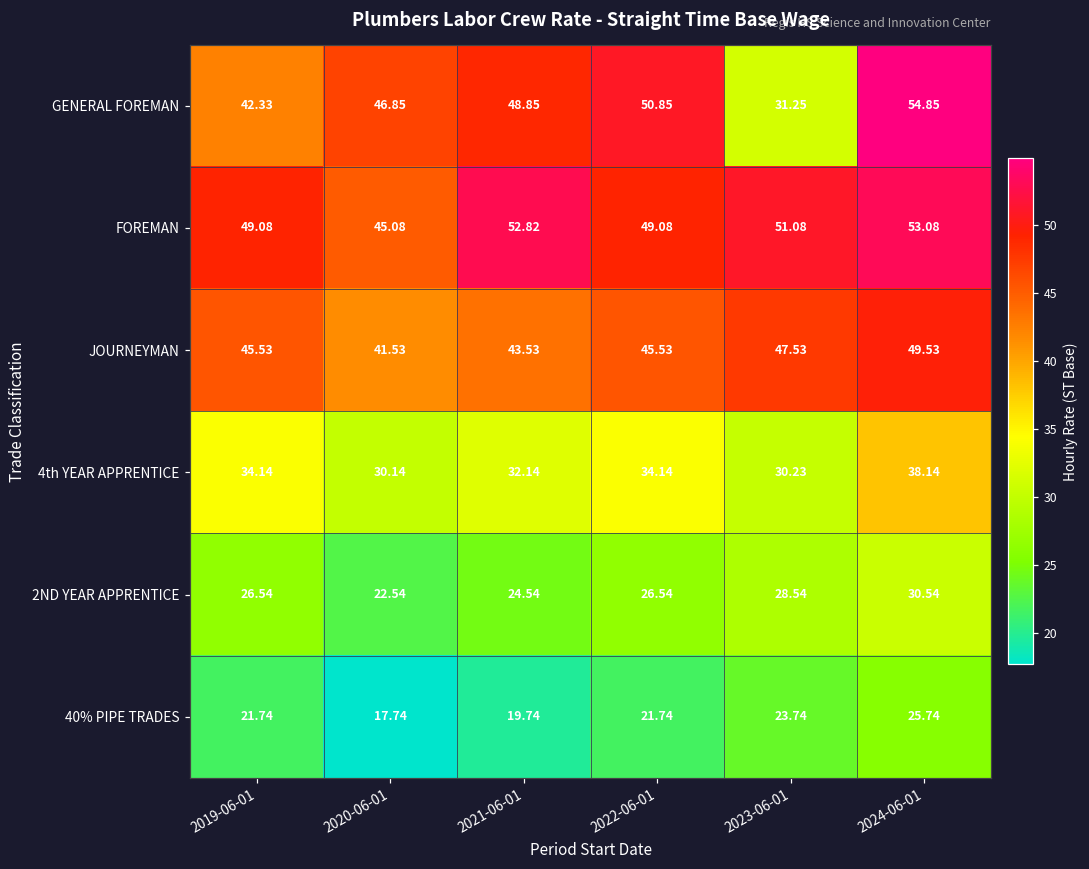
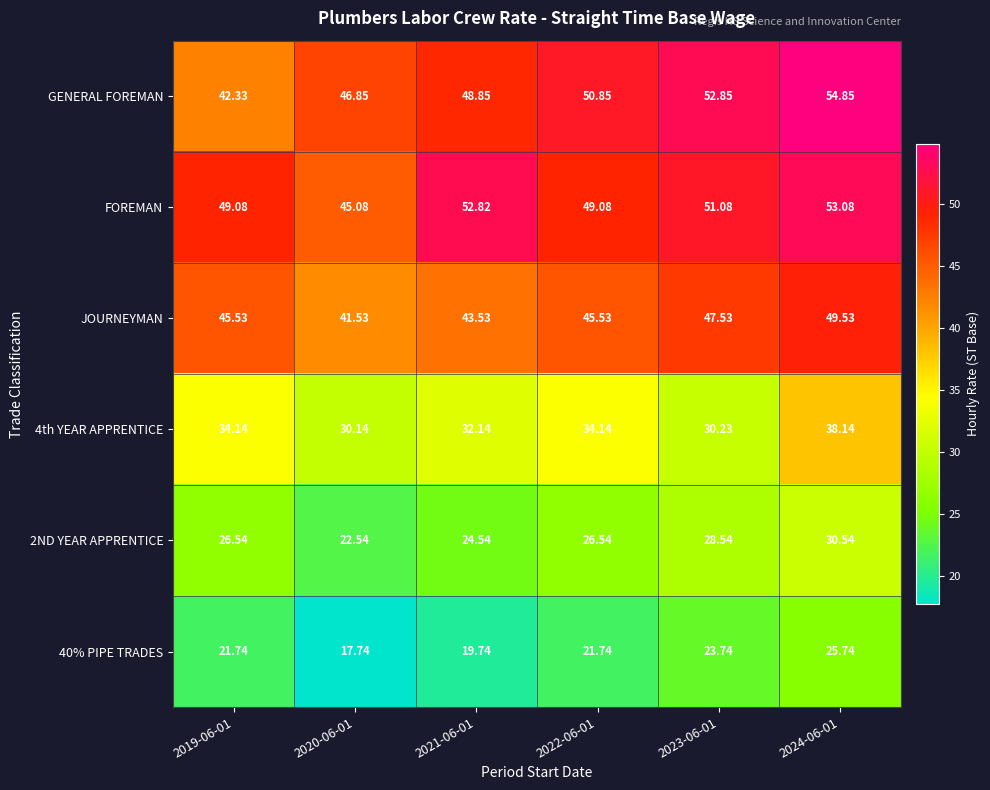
GENERAL FOREMAN, 2023-06-01: 31.25 -> 52.85
